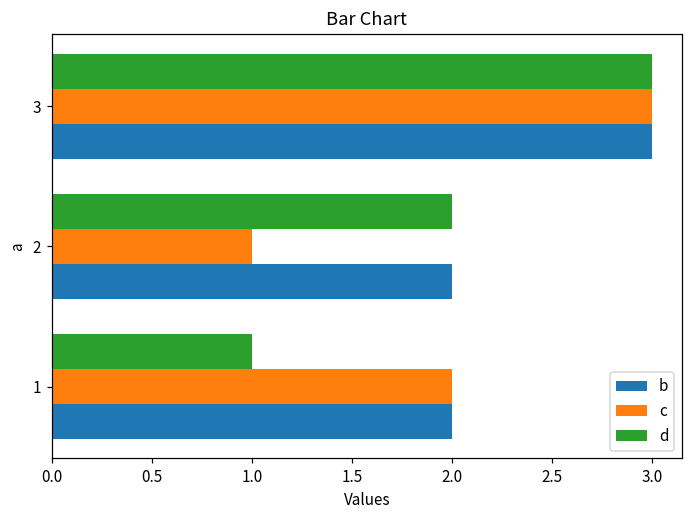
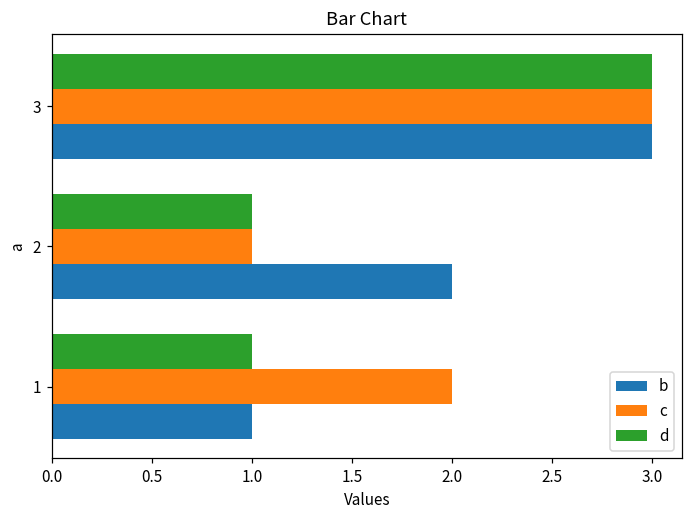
d, 2: 2 -> 1
b, 1: 2 -> 1
